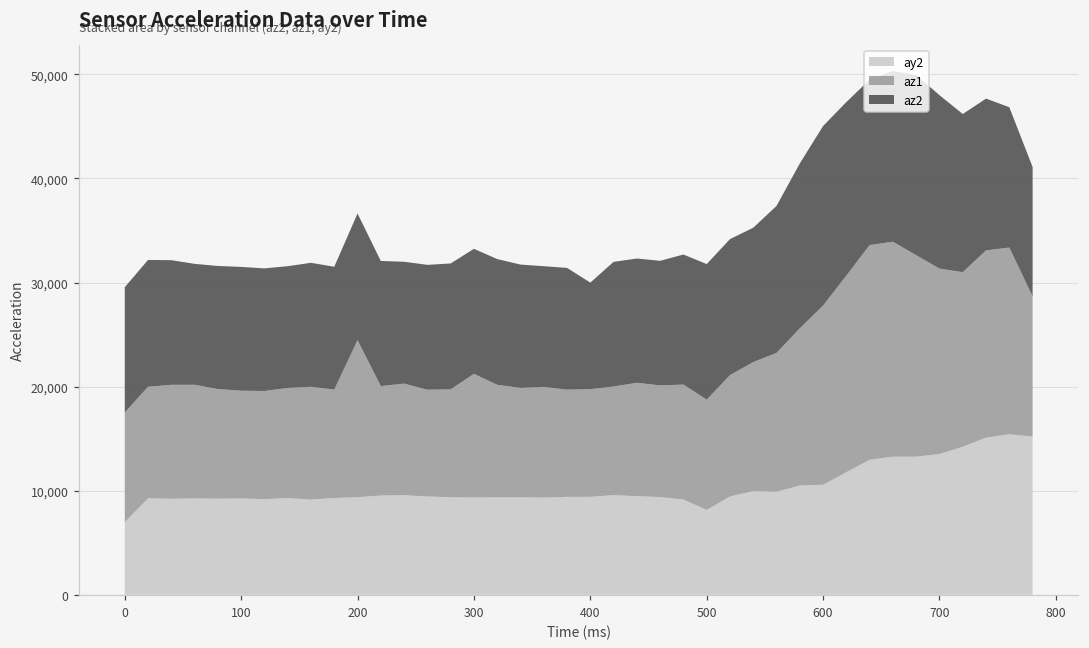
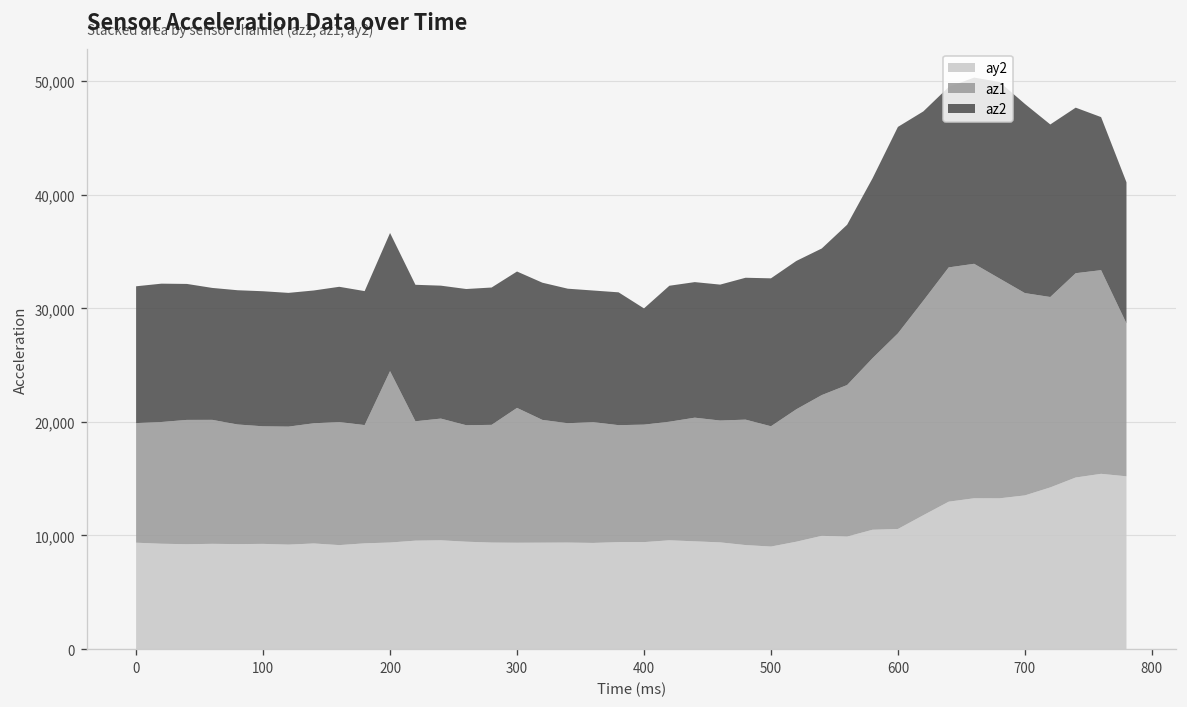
ay2, 0: 7,000 -> 9,000
ay2, 500: 8,000 -> 9,000
az2, 600: 17,000 -> 18,000
